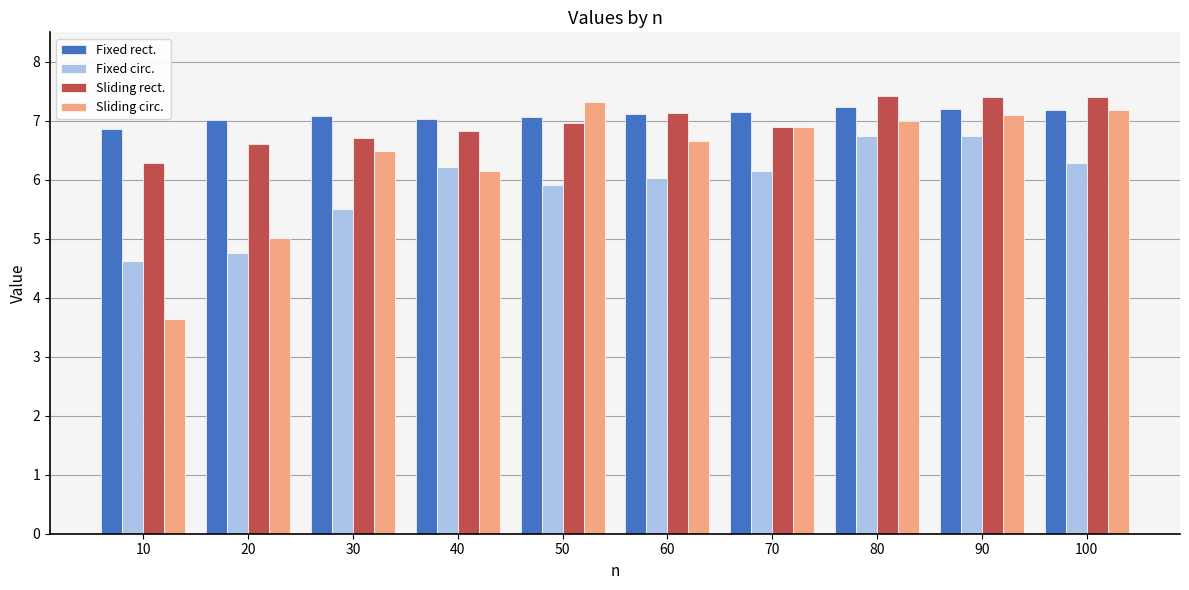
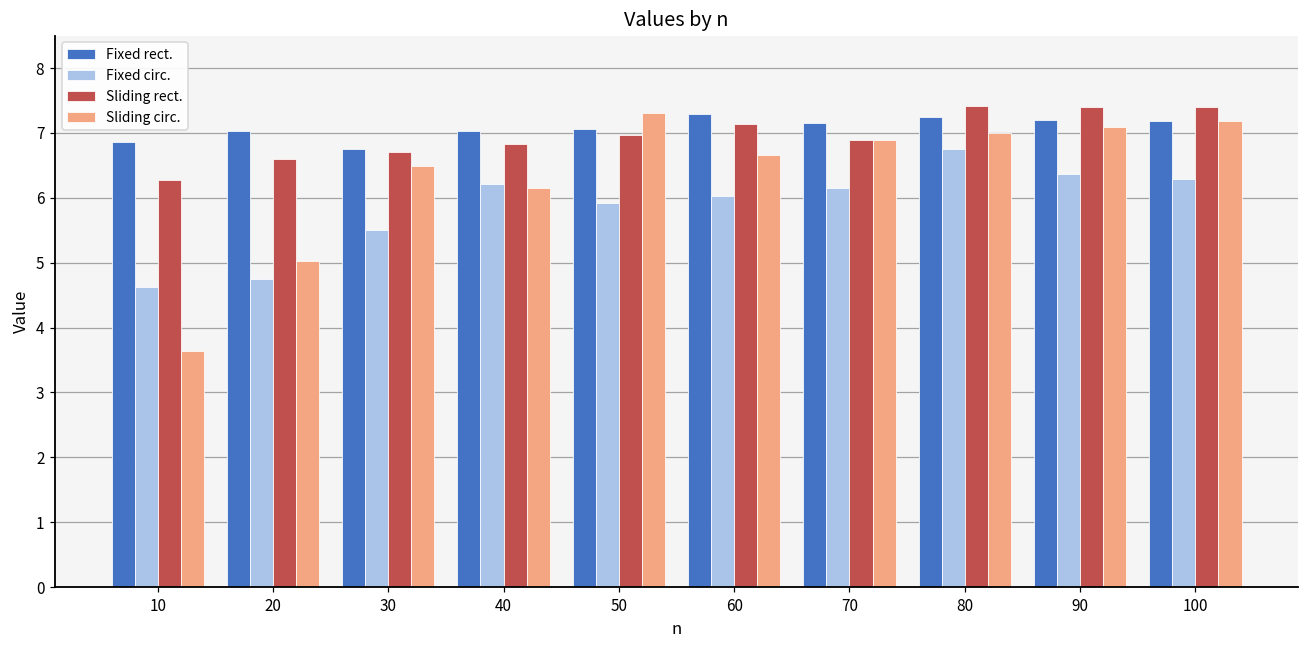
Fixed rect., 30: 7.1 -> 6.8
Fixed rect., 60: 7.1 -> 7.3
Fixed circ., 90: 6.7 -> 6.4
